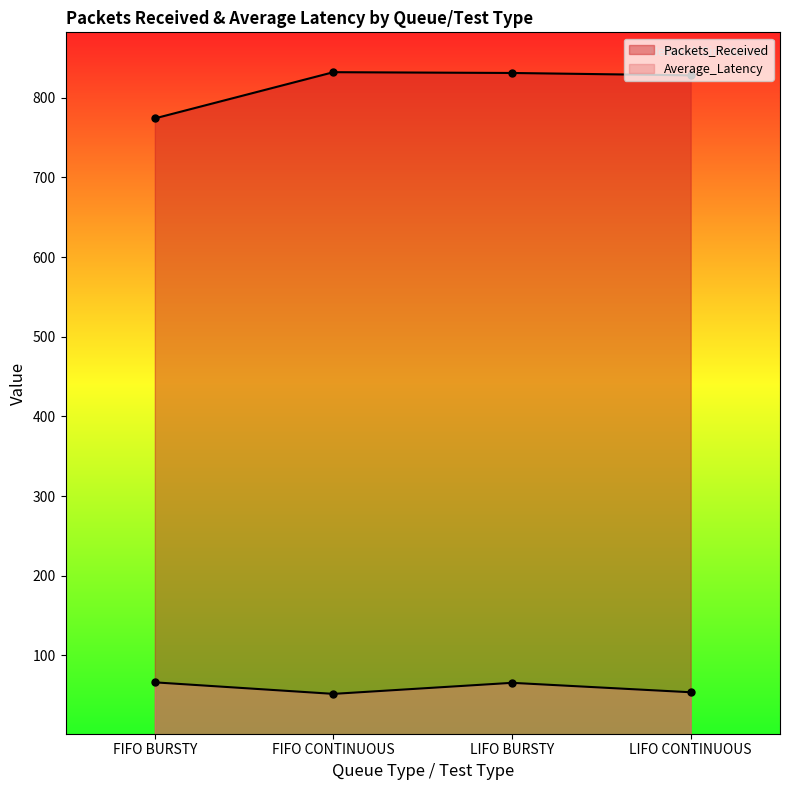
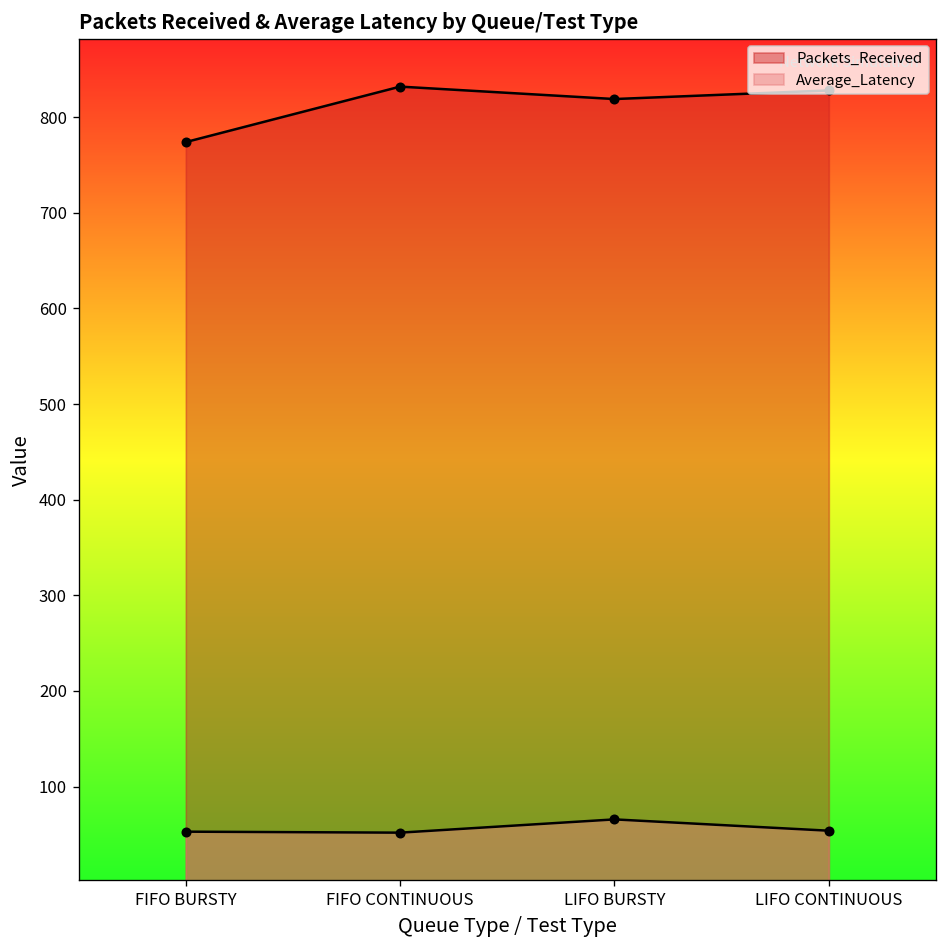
Average_Latency, FIFO BURSTY: 70 -> 50
Packets_Received, LIFO BURSTY: 830 -> 820
